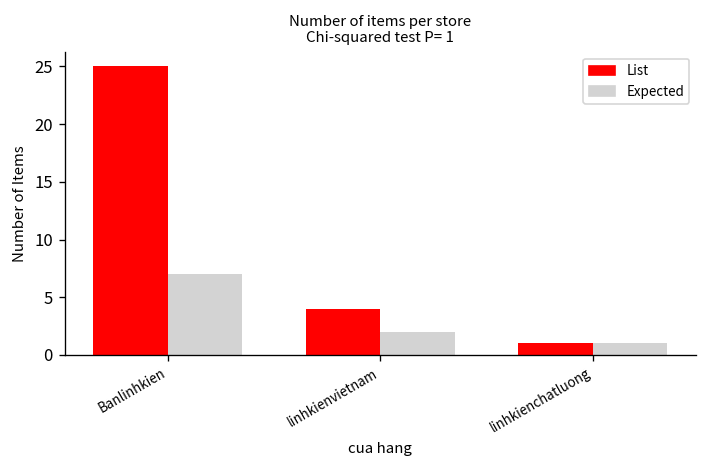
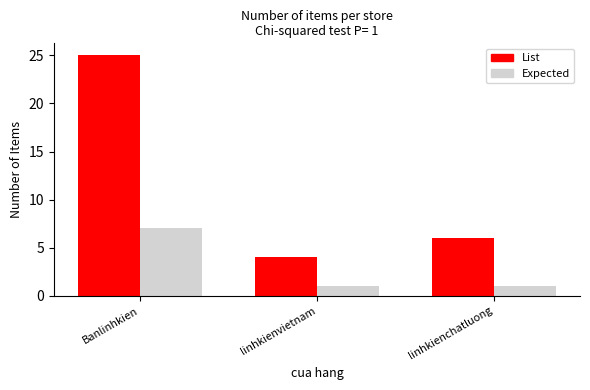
Expected, linhkienvietnam: 2 -> 1
List, linhkienchatluong: 1 -> 6
